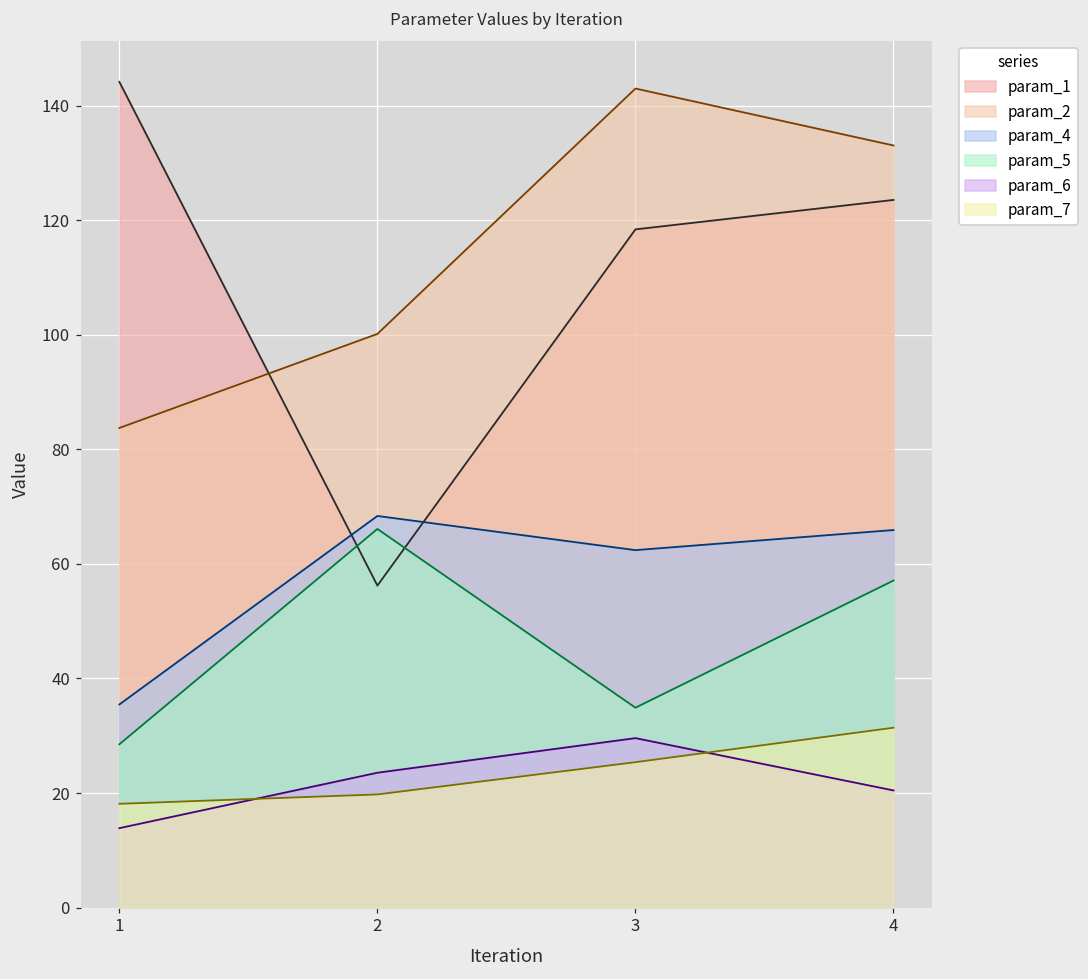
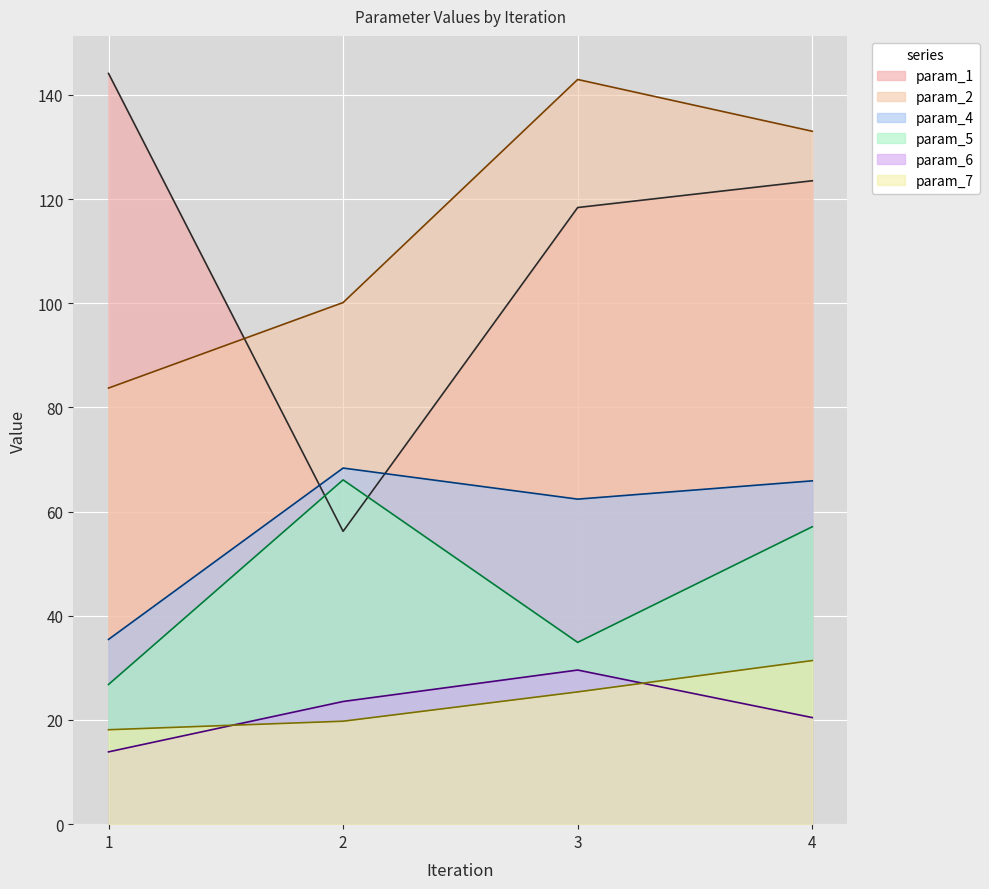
param_5, 1: 29 -> 27
